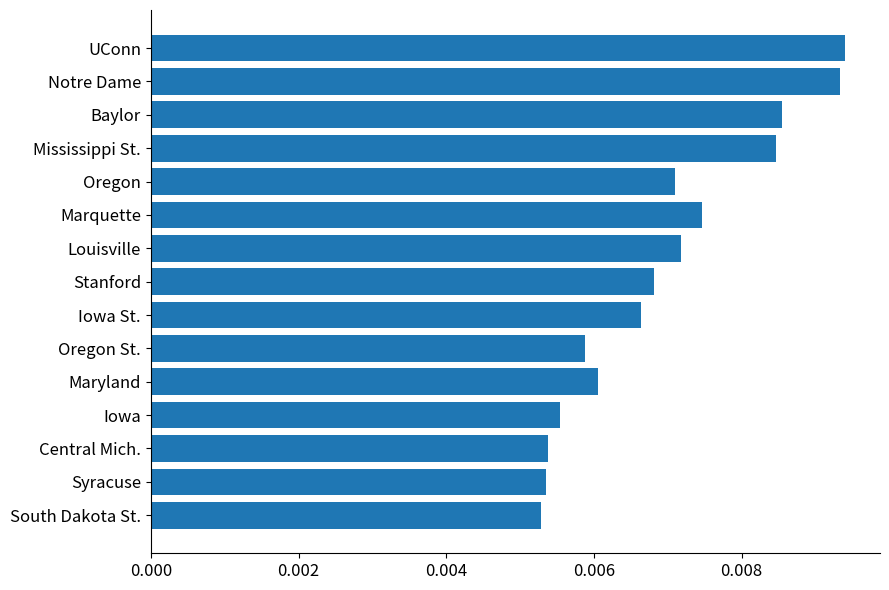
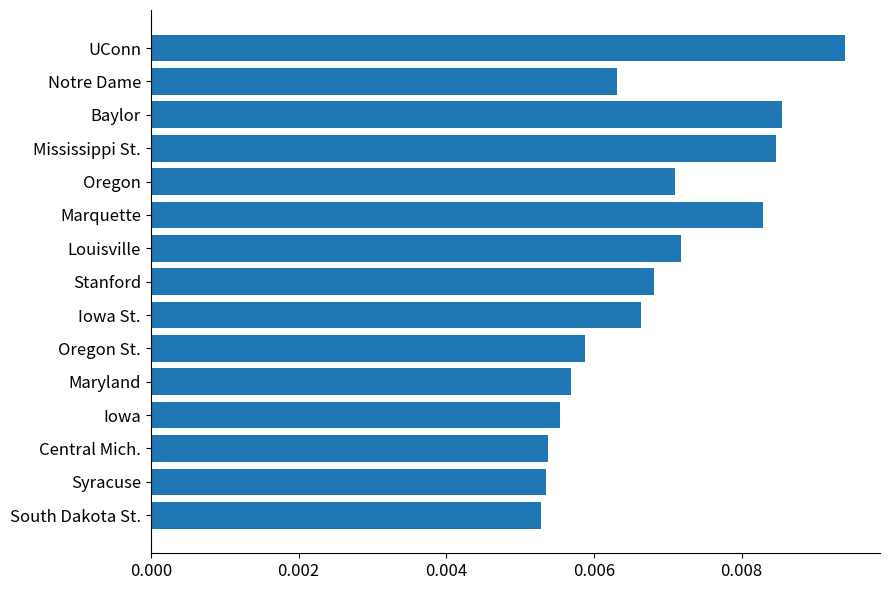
Notre Dame: 0.0093 -> 0.0063
Marquette: 0.0075 -> 0.0083
Maryland: 0.0061 -> 0.0057
